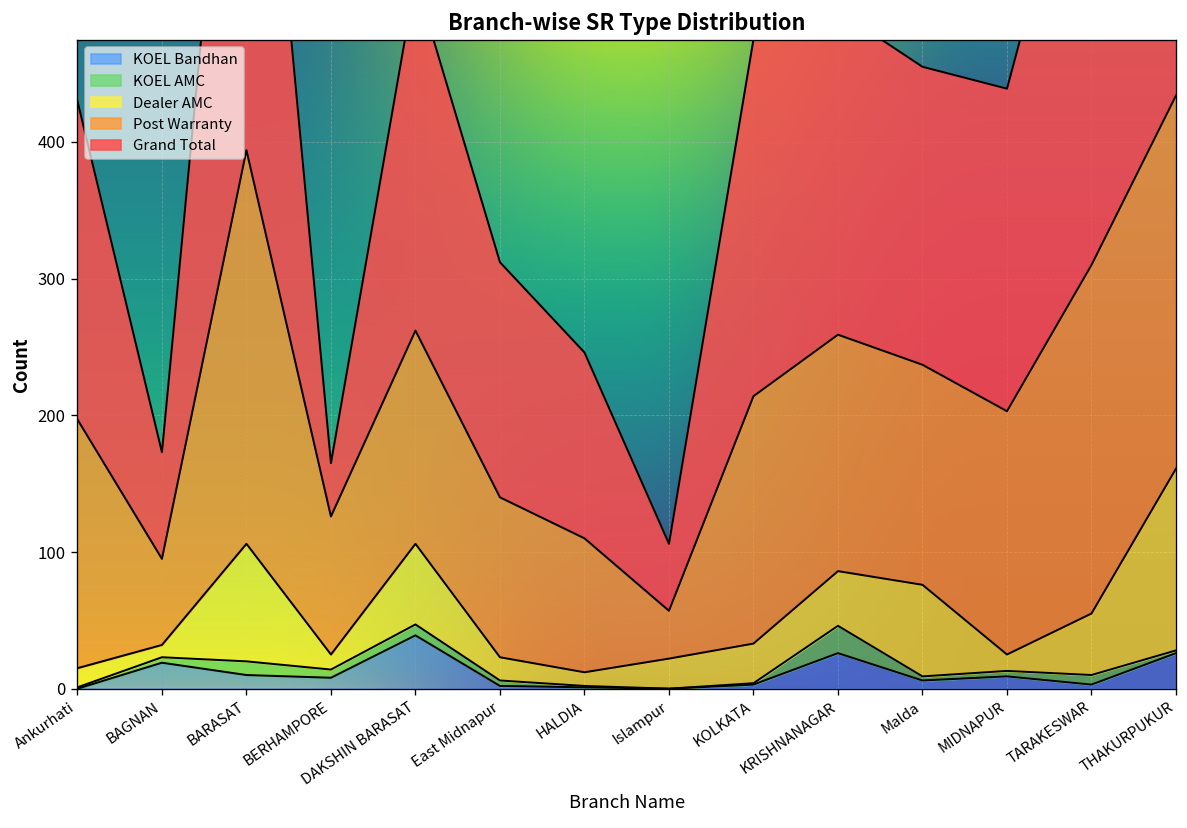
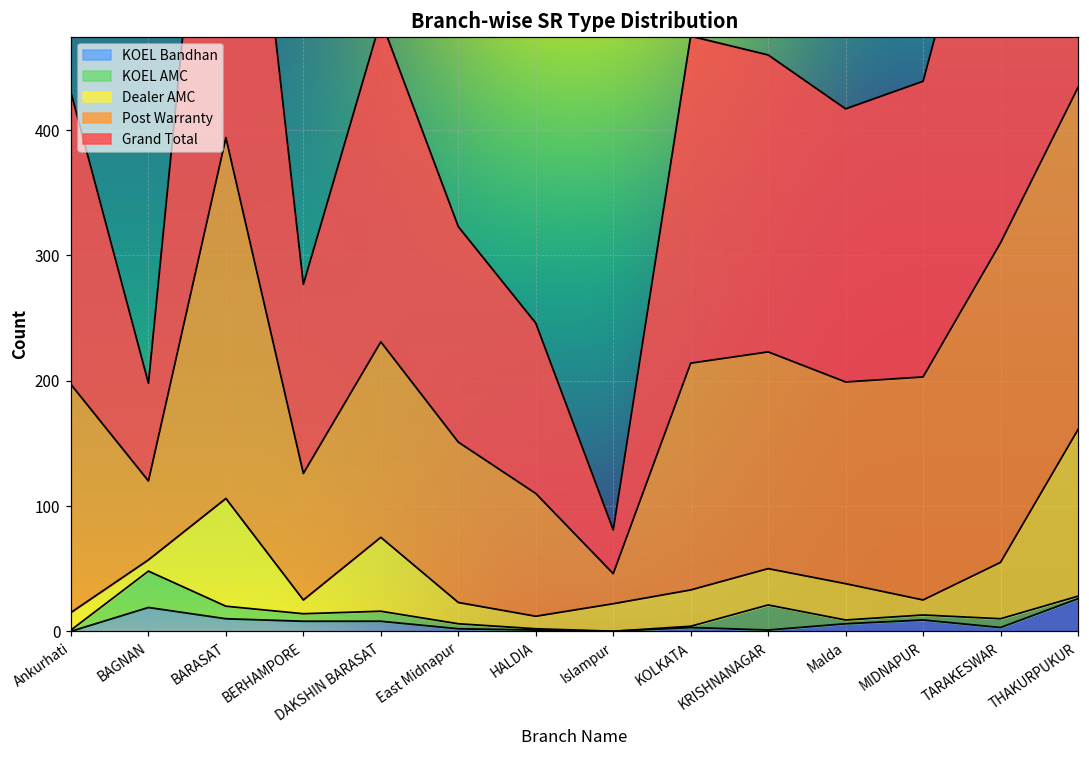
KOEL AMC, BAGNAN: 4 -> 29
Grand Total, BERHAMPORE: 39 -> 151
KOEL Bandhan, DAKSHIN BARASAT: 39 -> 8
Post Warranty, East Midnapur: 117 -> 128
Post Warranty, Islampur: 35 -> 24
Grand Total, Islampur: 49 -> 35
KOEL Bandhan, KRISHNANAGAR: 26 -> 1
Dealer AMC, KRISHNANAGAR: 40 -> 29
Dealer AMC, Malda: 67 -> 29
